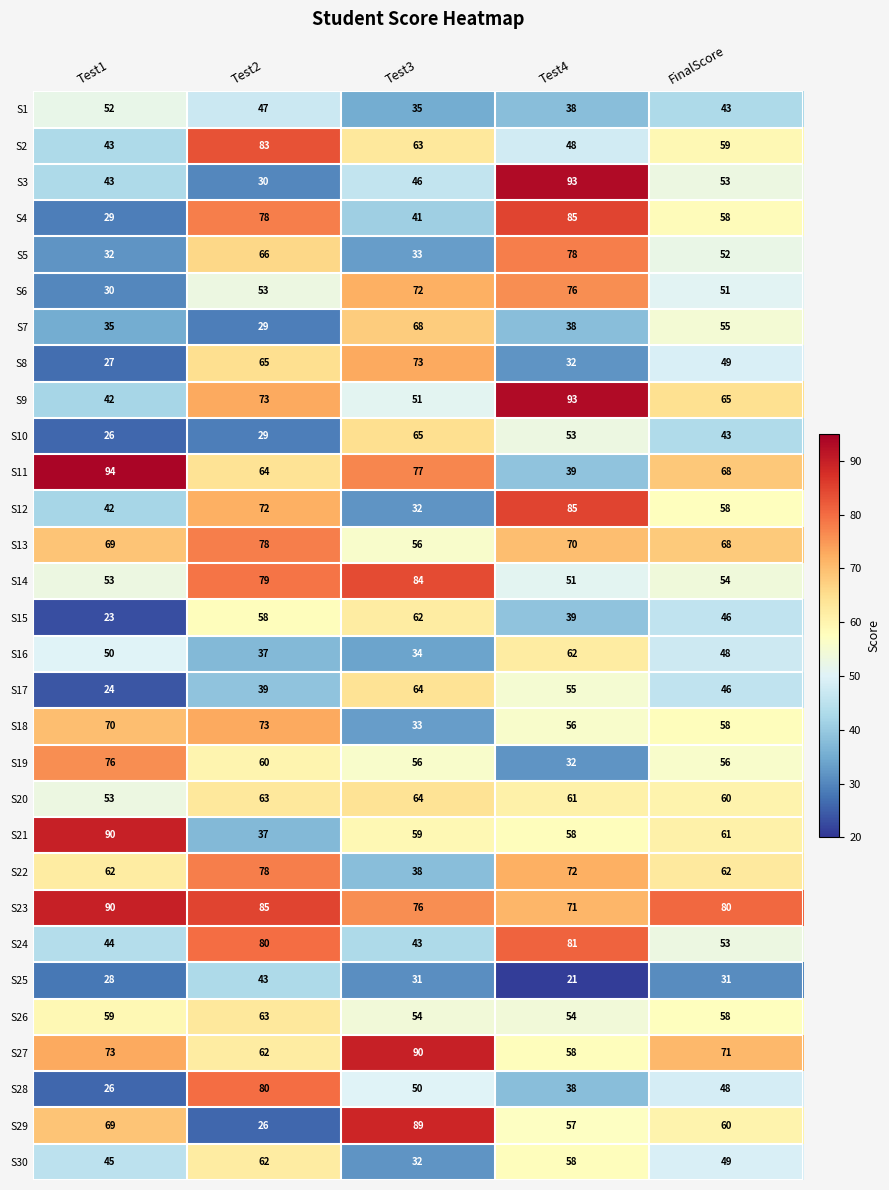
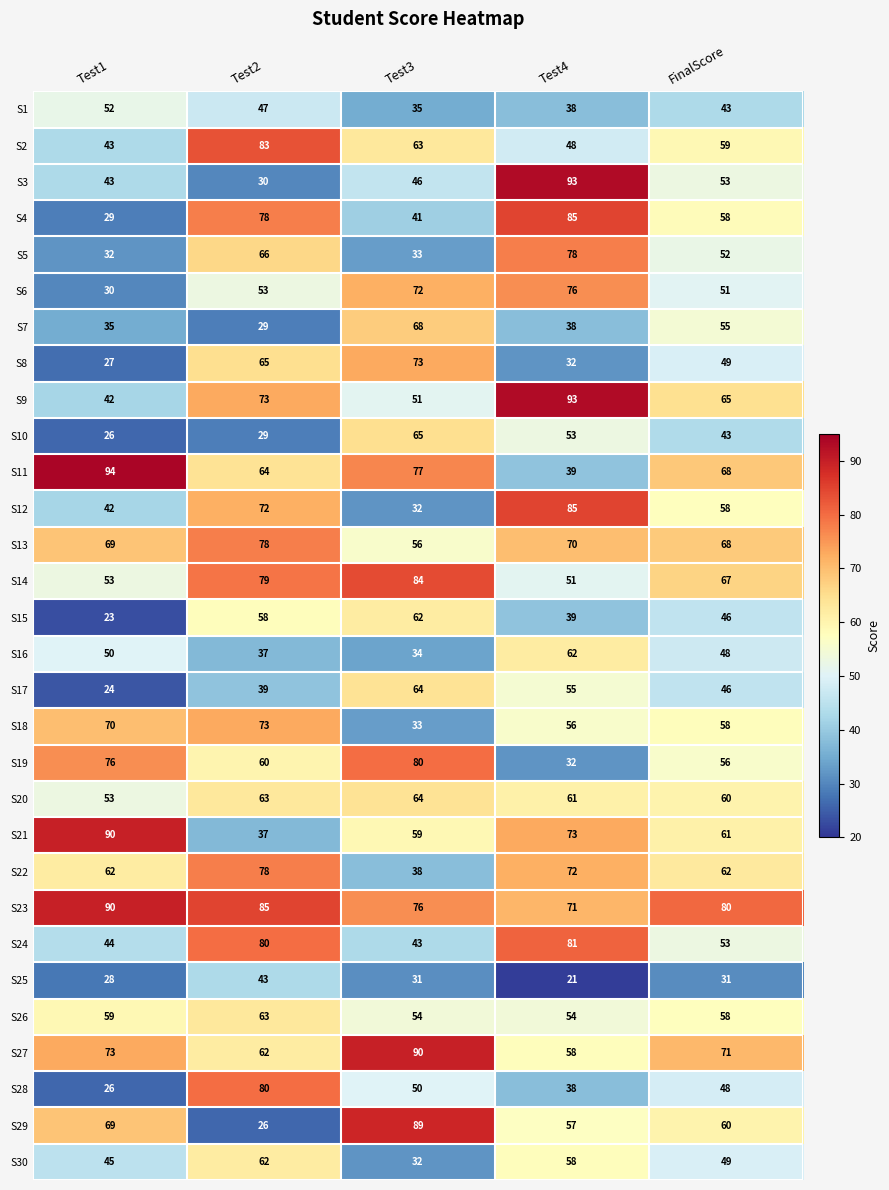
S14, FinalScore: 54 -> 67
S19, Test3: 56 -> 80
S21, Test4: 58 -> 73
